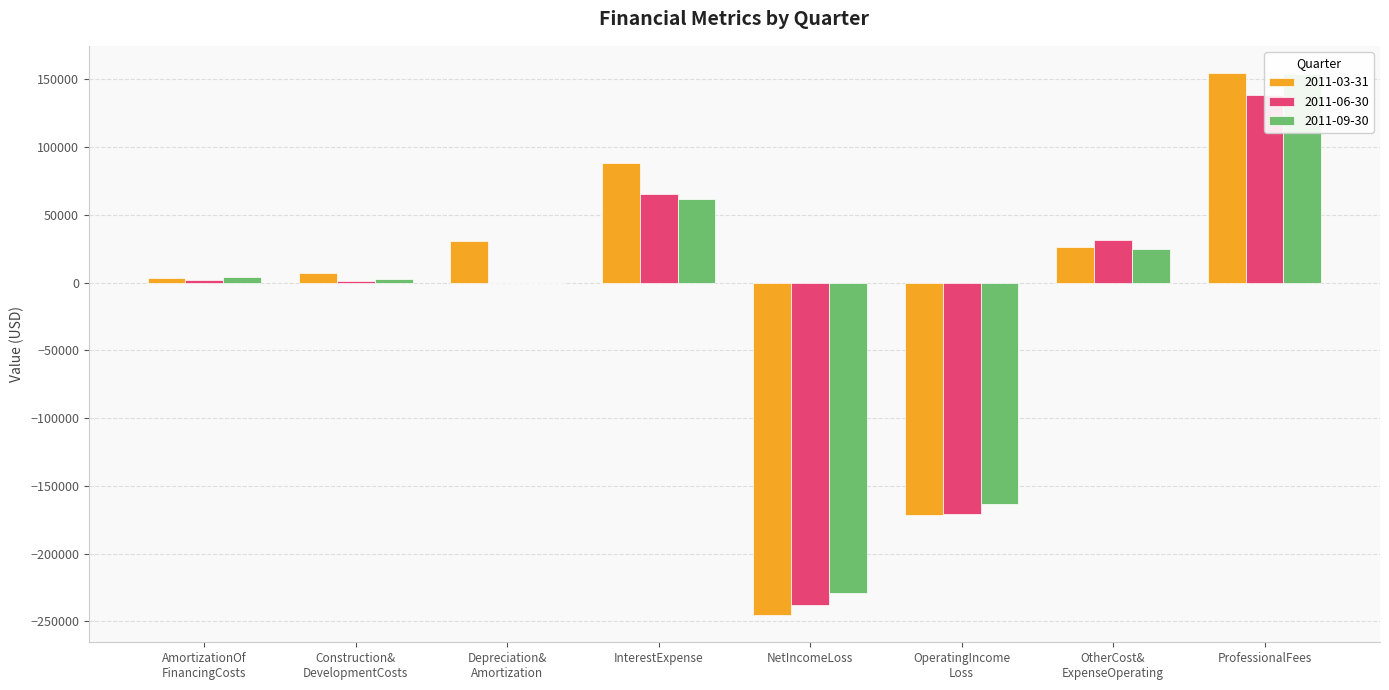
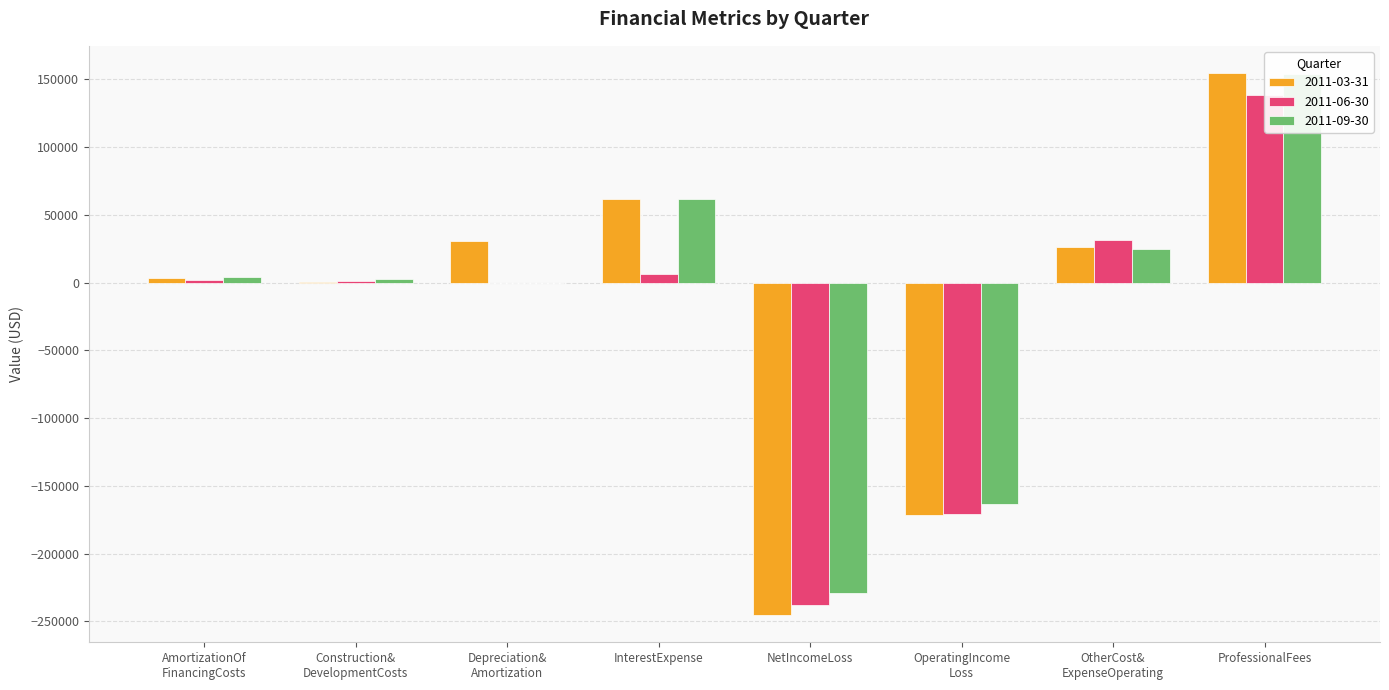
2011-03-31, Construction& DevelopmentCosts: 7000 -> 0
2011-03-31, InterestExpense: 88000 -> 61000
2011-06-30, InterestExpense: 65000 -> 7000
